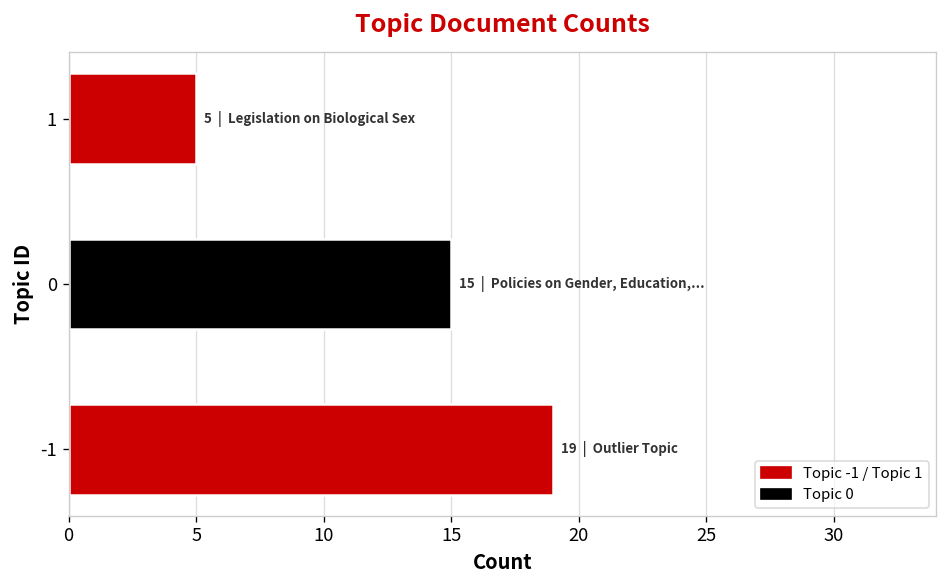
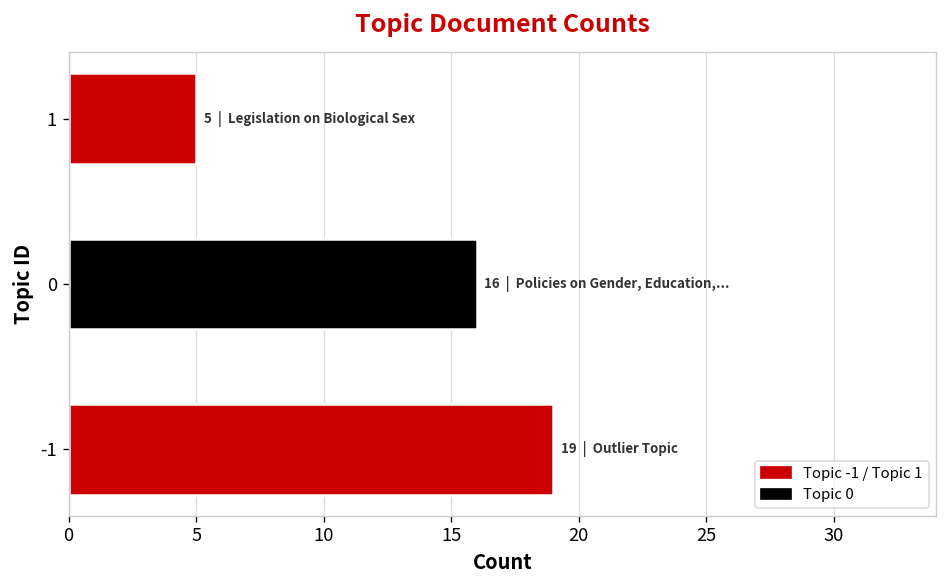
0: 15 -> 16
